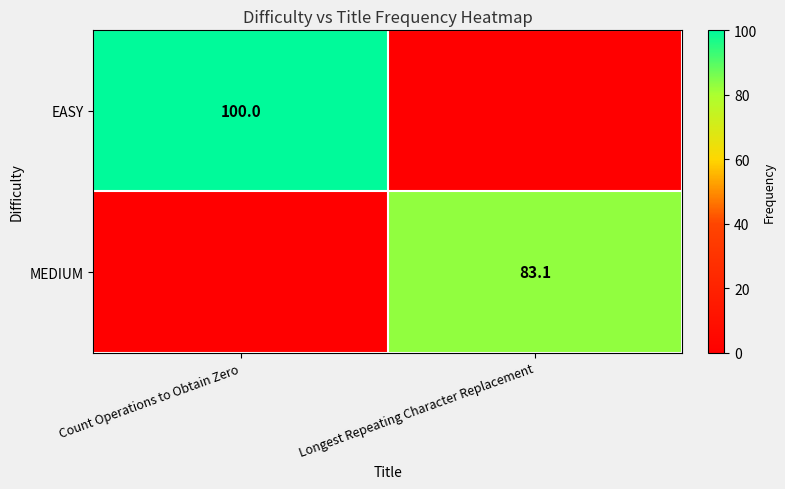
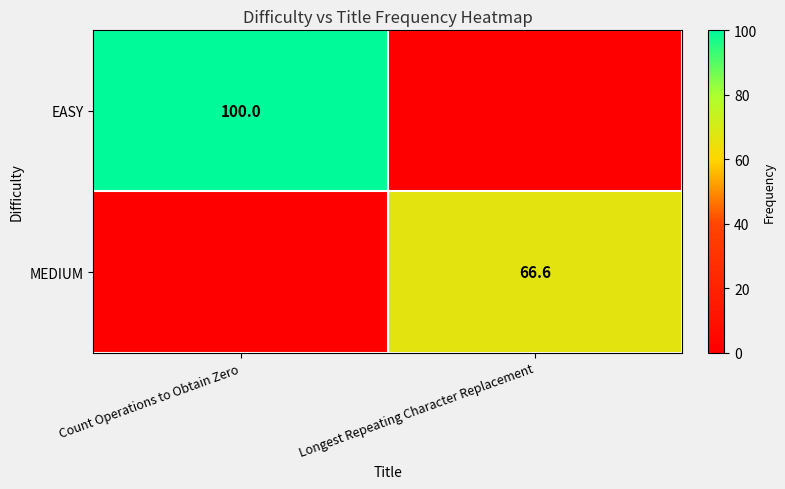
MEDIUM, Longest Repeating Character Replacement: 83.1 -> 66.6
